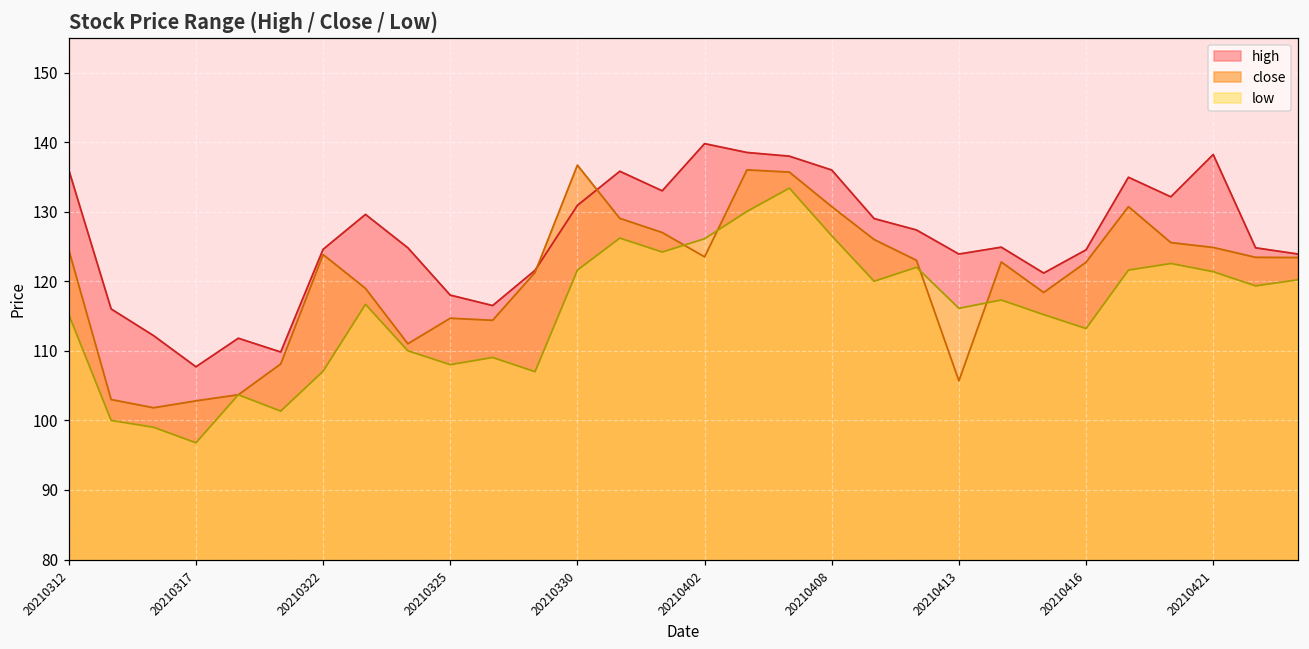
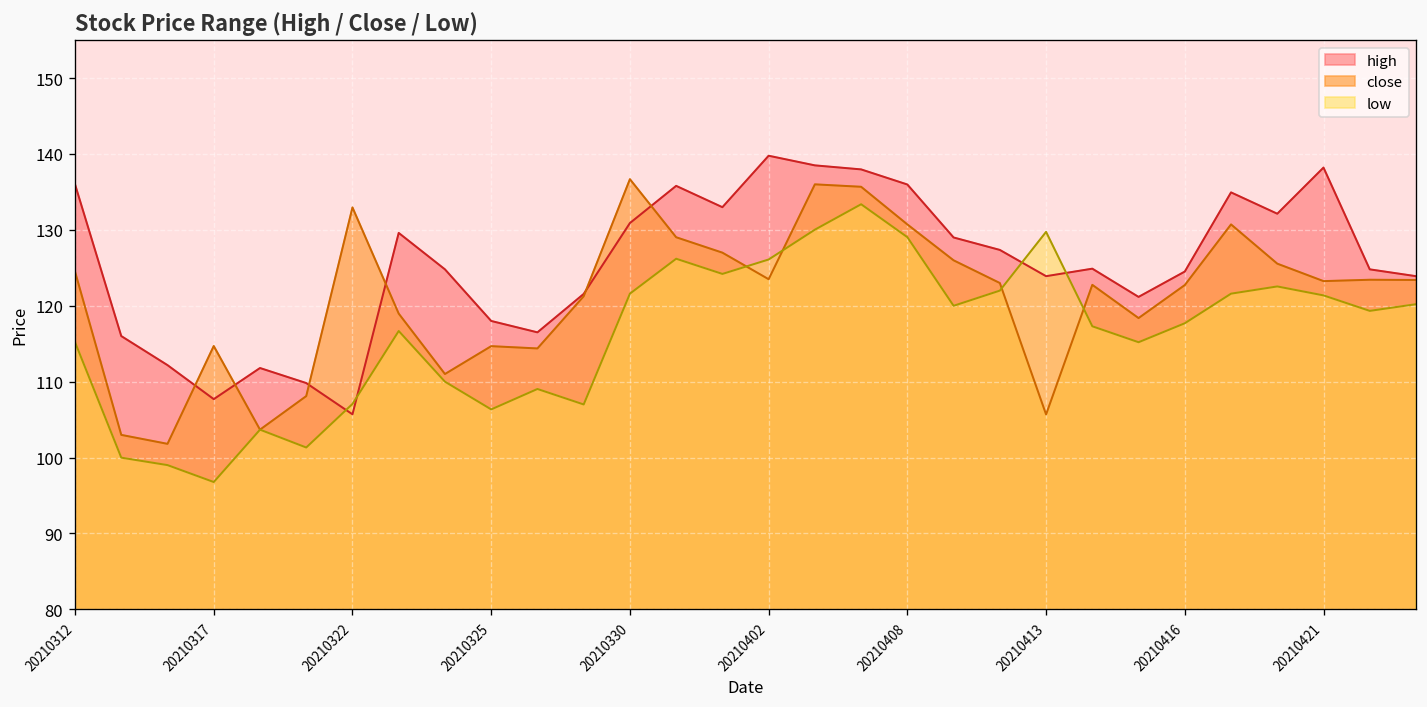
close, 20210317: 103 -> 115
high, 20210322: 125 -> 106
close, 20210322: 124 -> 133
low, 20210325: 108 -> 106
low, 20210408: 127 -> 129
low, 20210413: 116 -> 130
low, 20210416: 113 -> 118
close, 20210421: 125 -> 123
